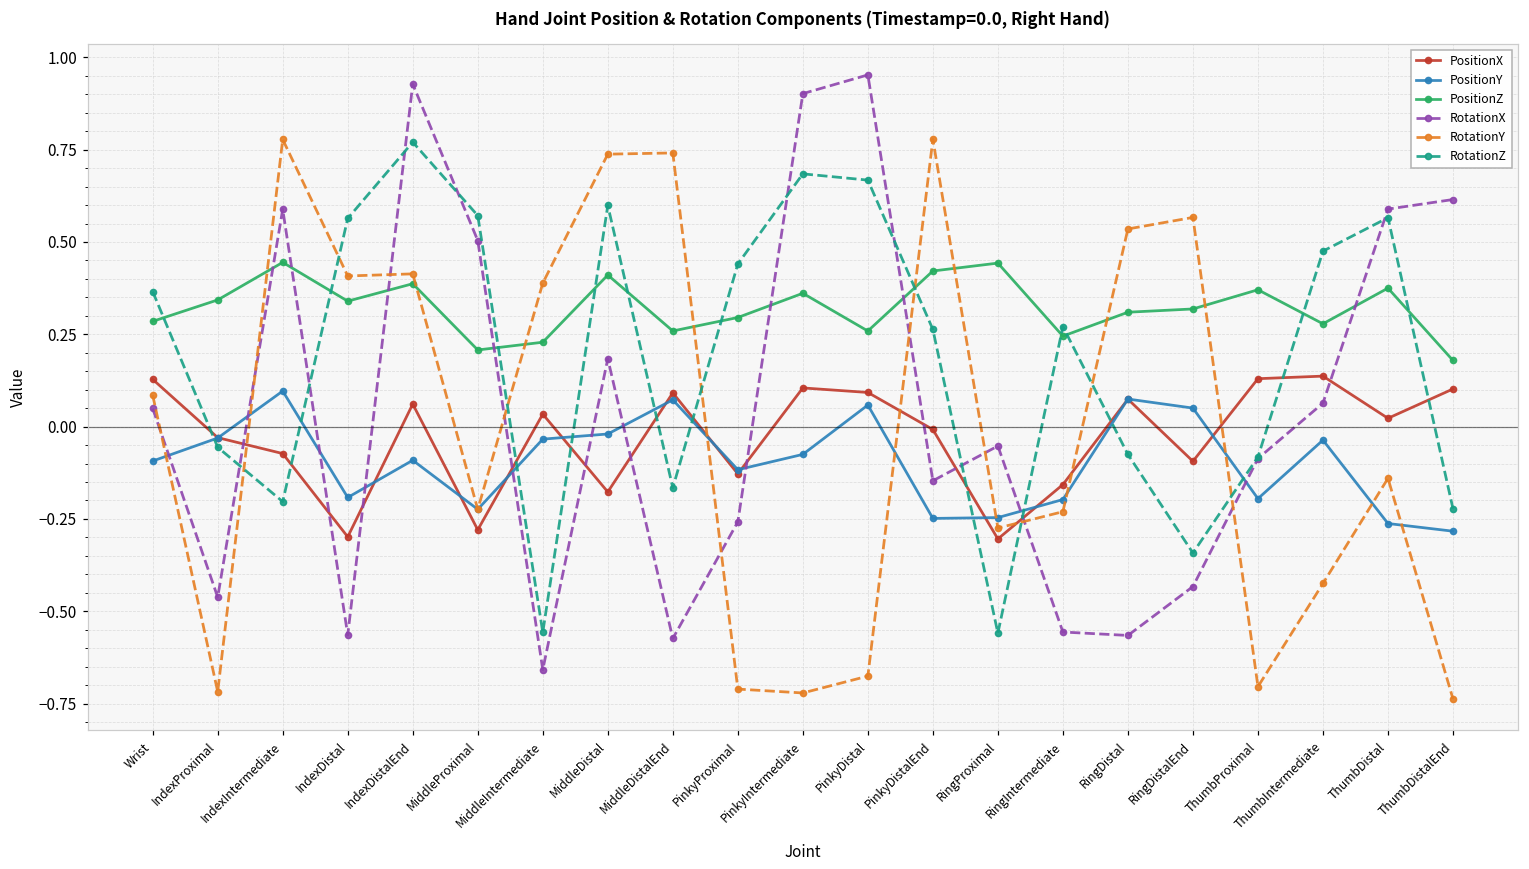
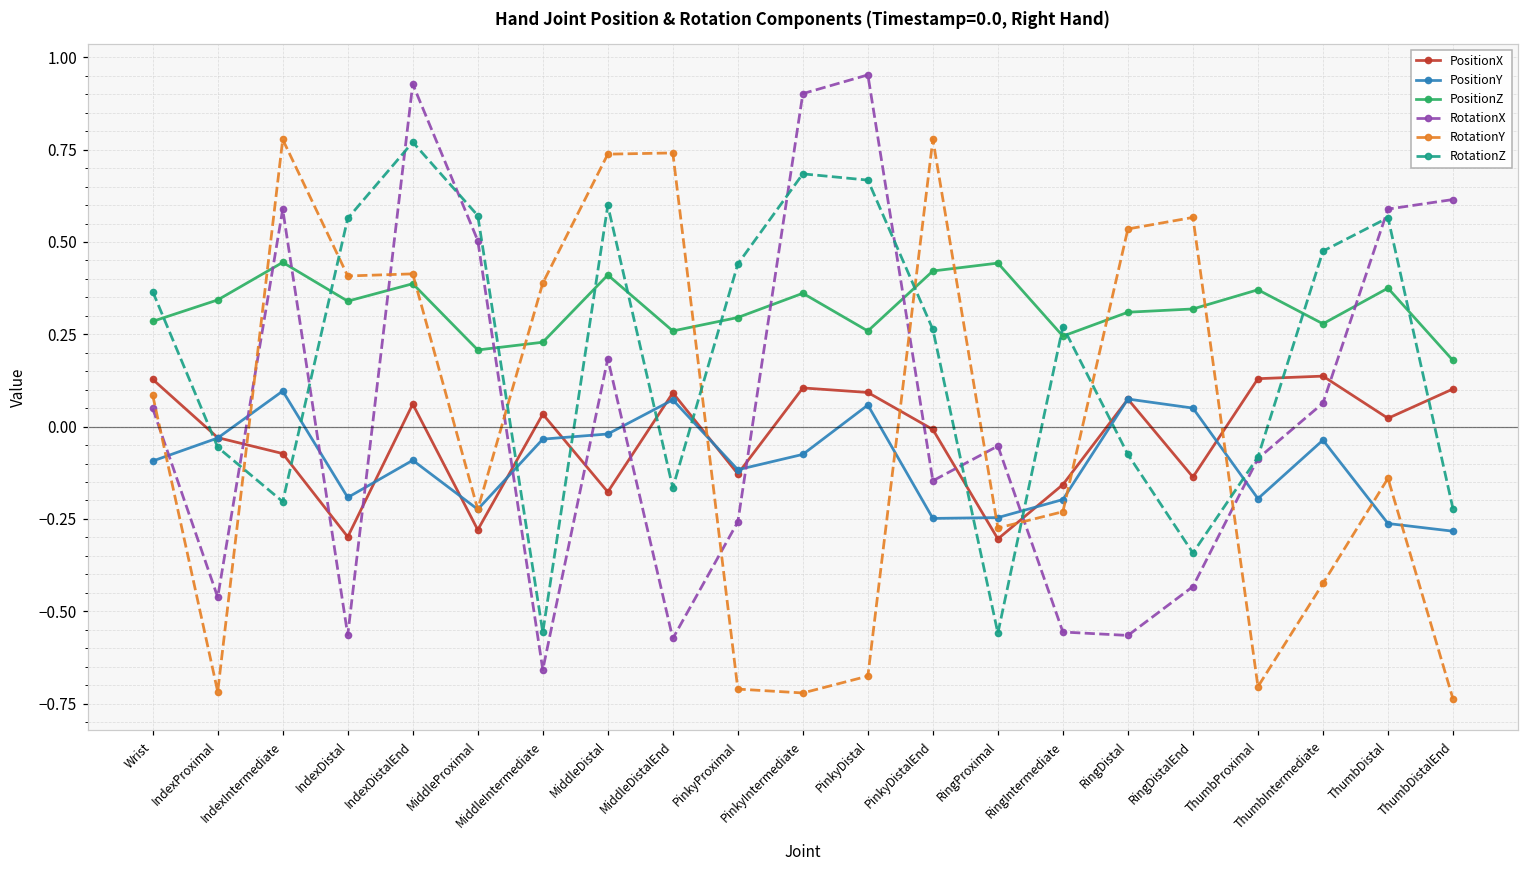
PositionX, RingDistalEnd: -0.09 -> -0.14
